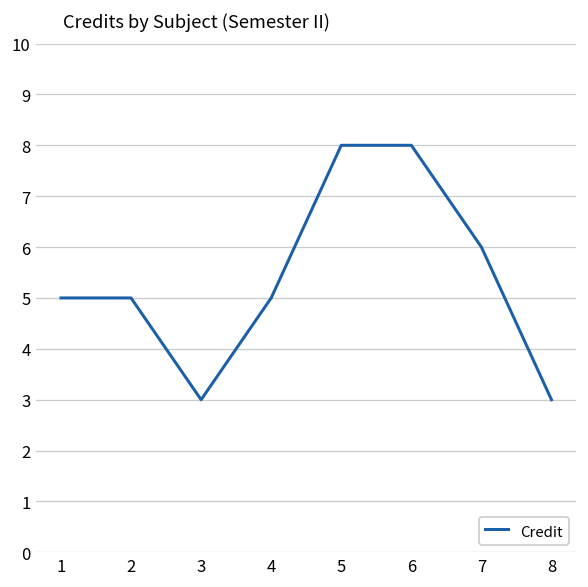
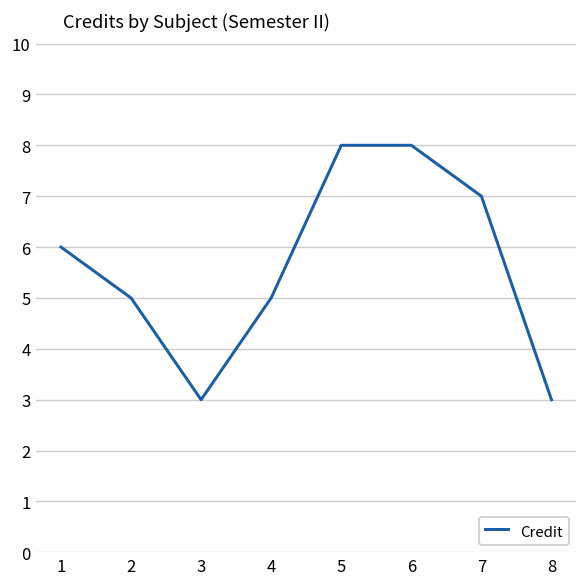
1: 5 -> 6
7: 6 -> 7
